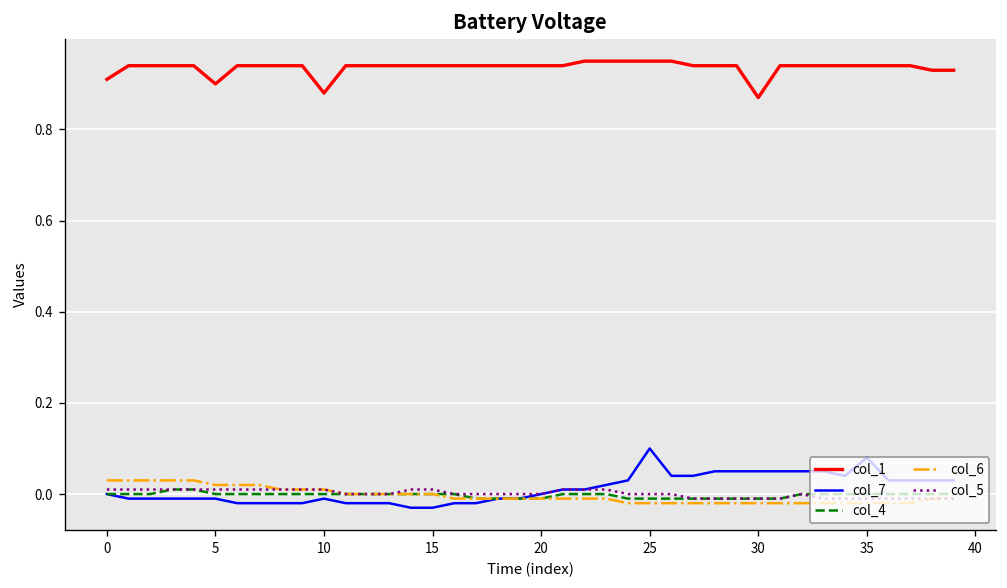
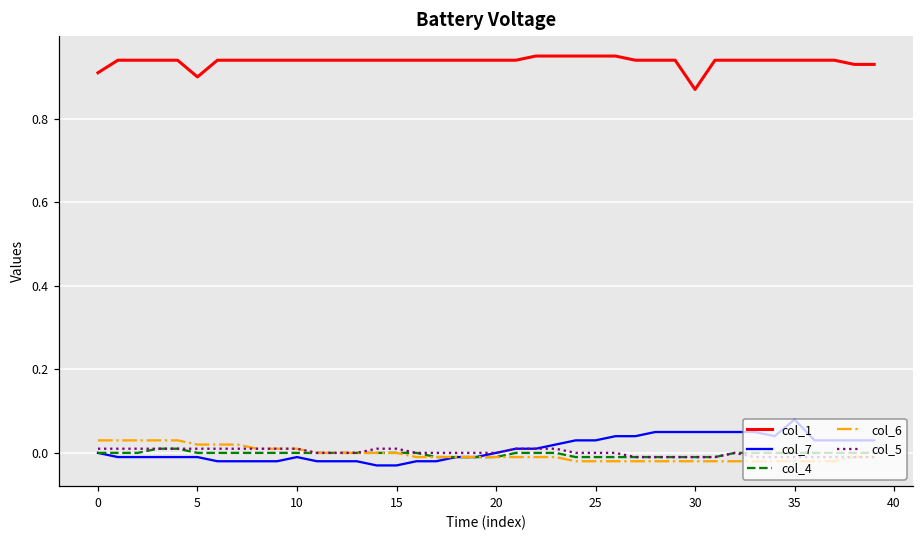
col_1, 10: 0.88 -> 0.94
col_7, 25: 0.10 -> 0.03
